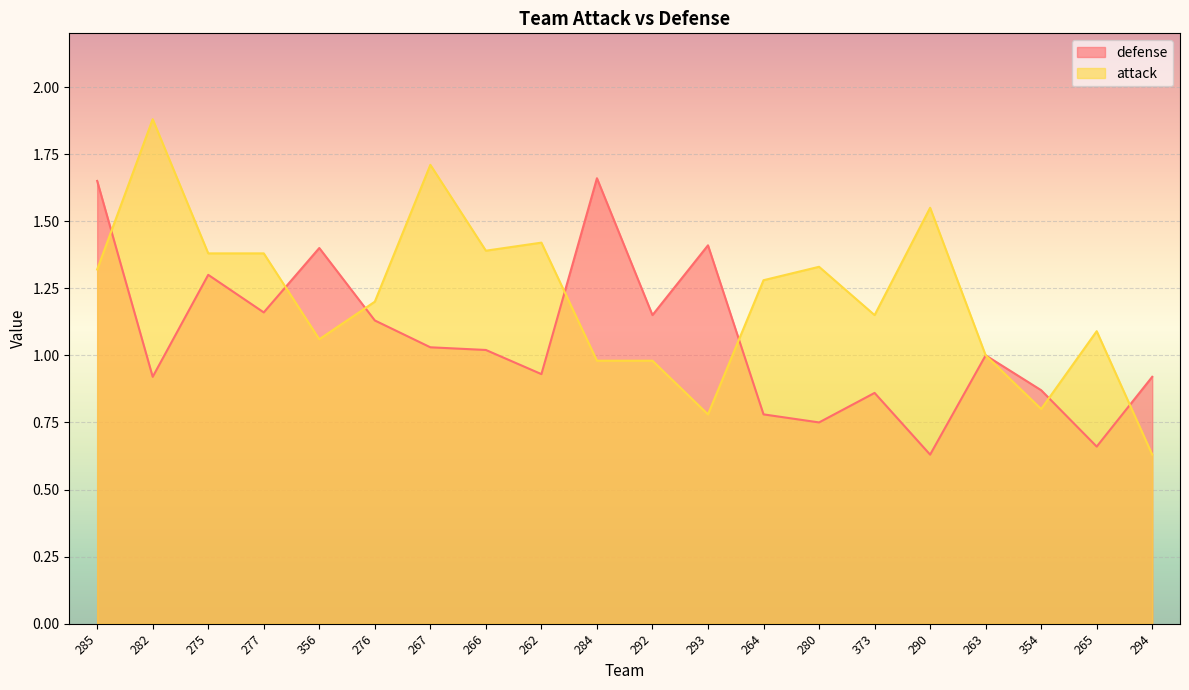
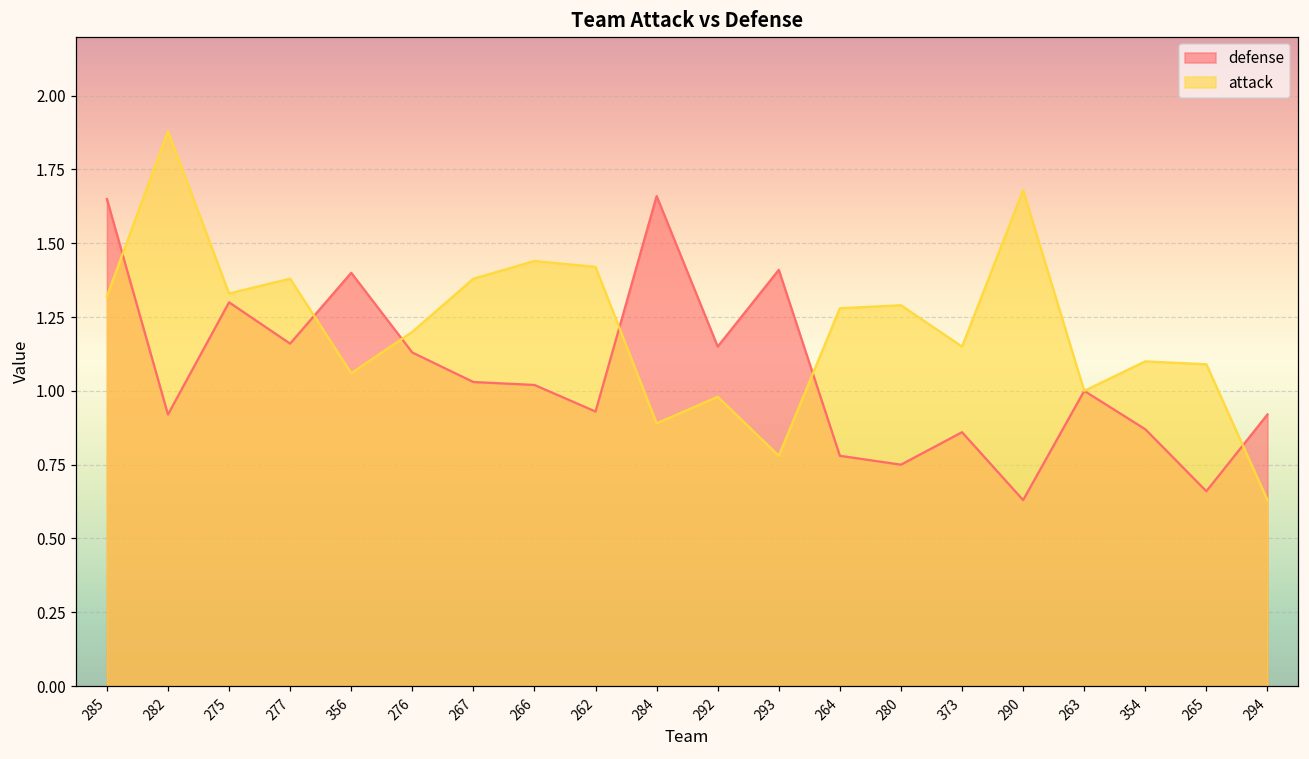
attack, 275: 1.38 -> 1.33
attack, 267: 1.71 -> 1.38
attack, 266: 1.39 -> 1.44
attack, 284: 0.98 -> 0.89
attack, 280: 1.33 -> 1.29
attack, 290: 1.55 -> 1.68
attack, 354: 0.8 -> 1.1
